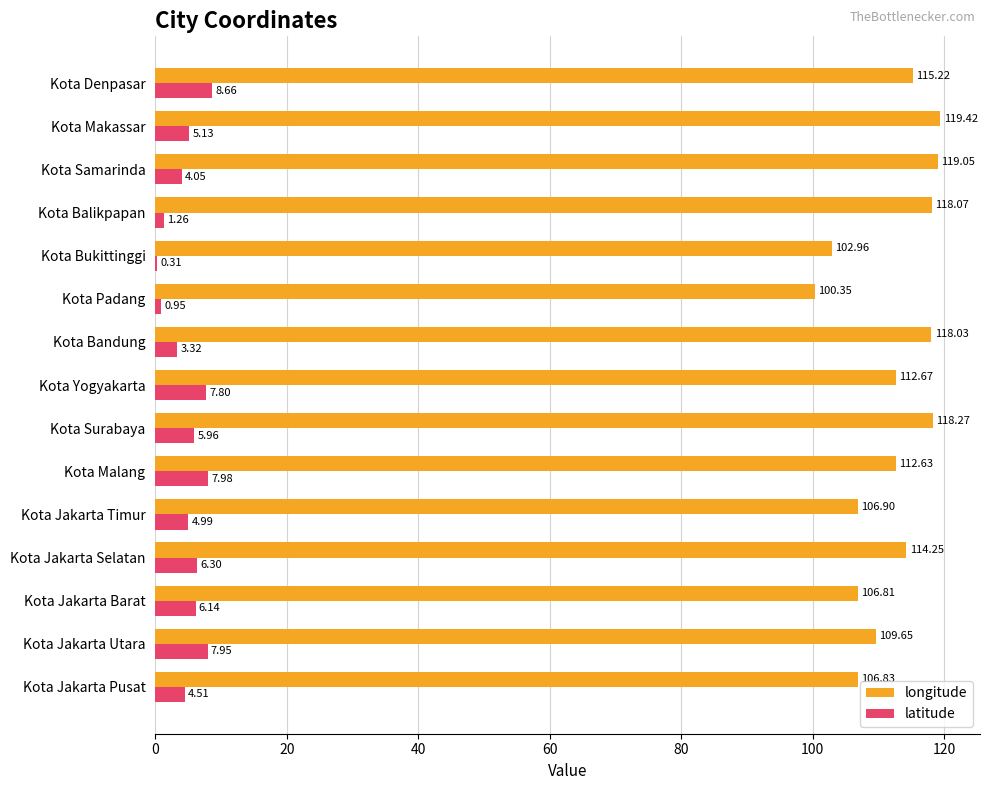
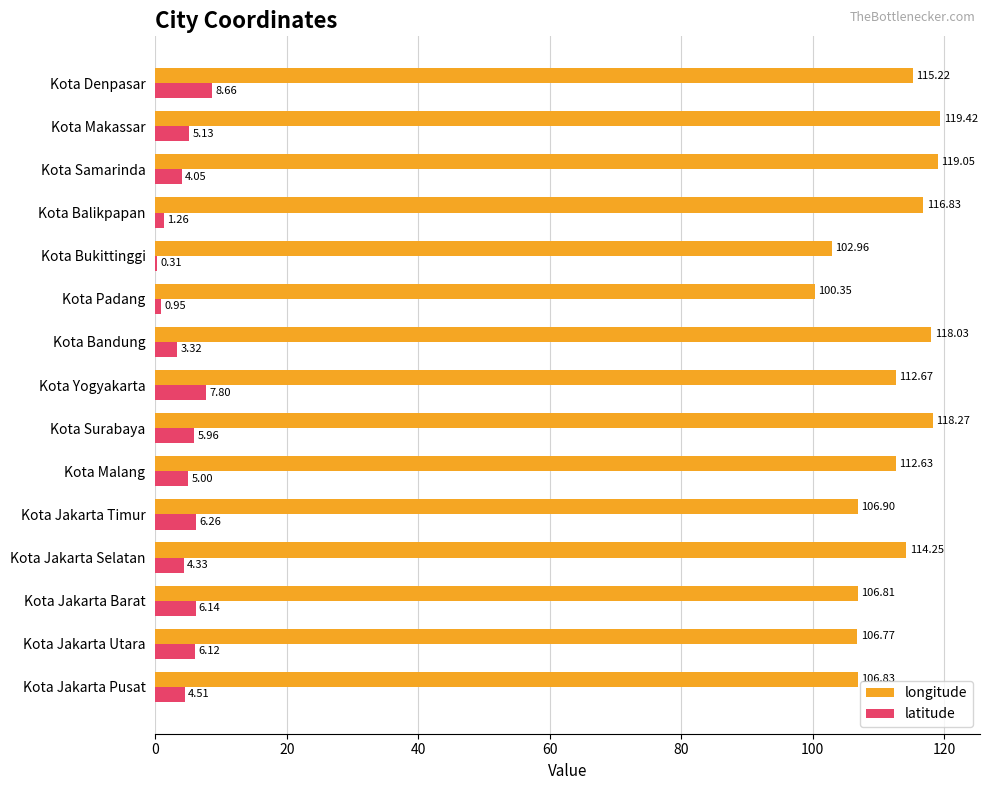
longitude, Kota Balikpapan: 118.07 -> 116.83
latitude, Kota Malang: 7.98 -> 5.00
latitude, Kota Jakarta Timur: 4.99 -> 6.26
latitude, Kota Jakarta Selatan: 6.30 -> 4.33
longitude, Kota Jakarta Utara: 109.65 -> 106.77
latitude, Kota Jakarta Utara: 7.95 -> 6.12
